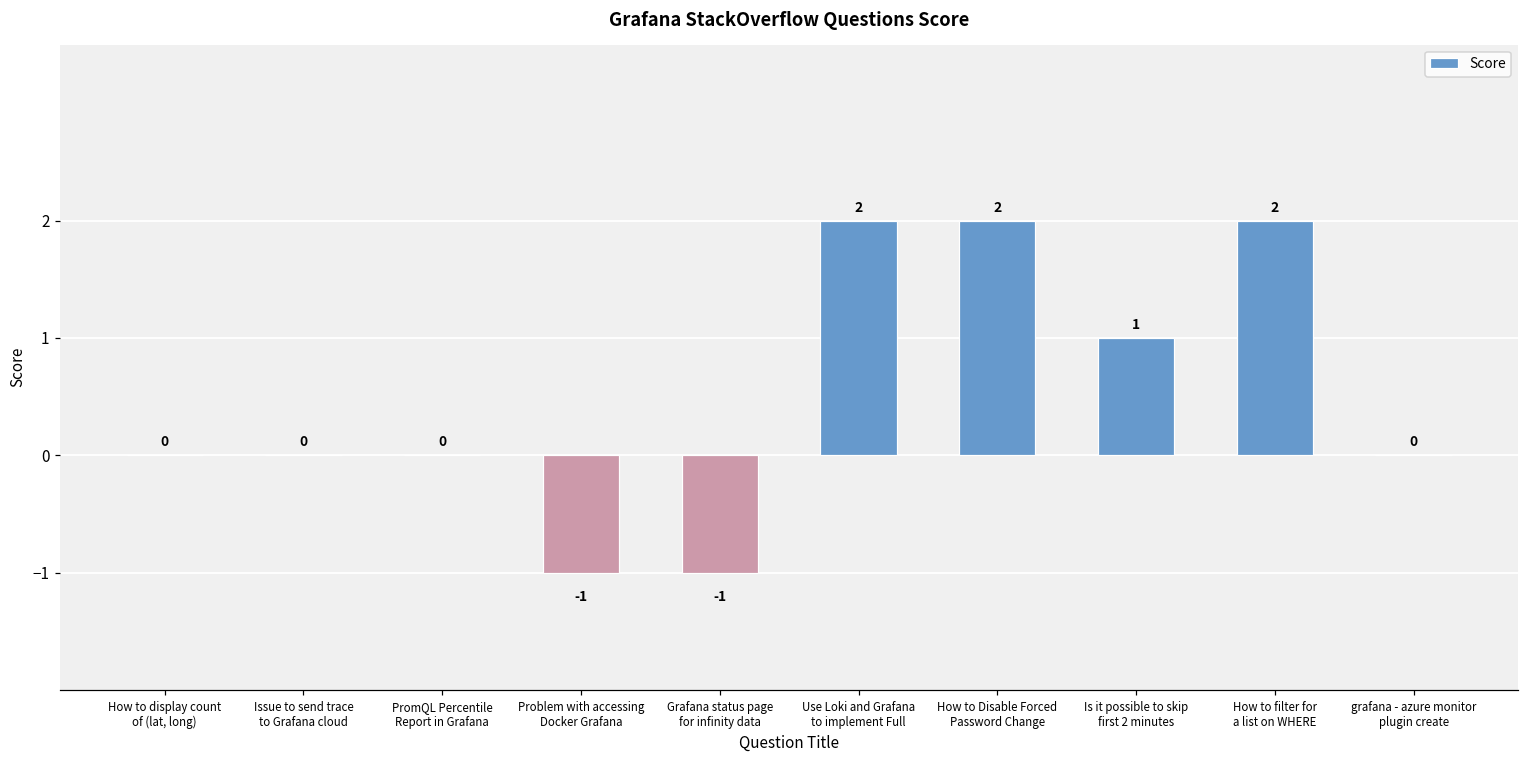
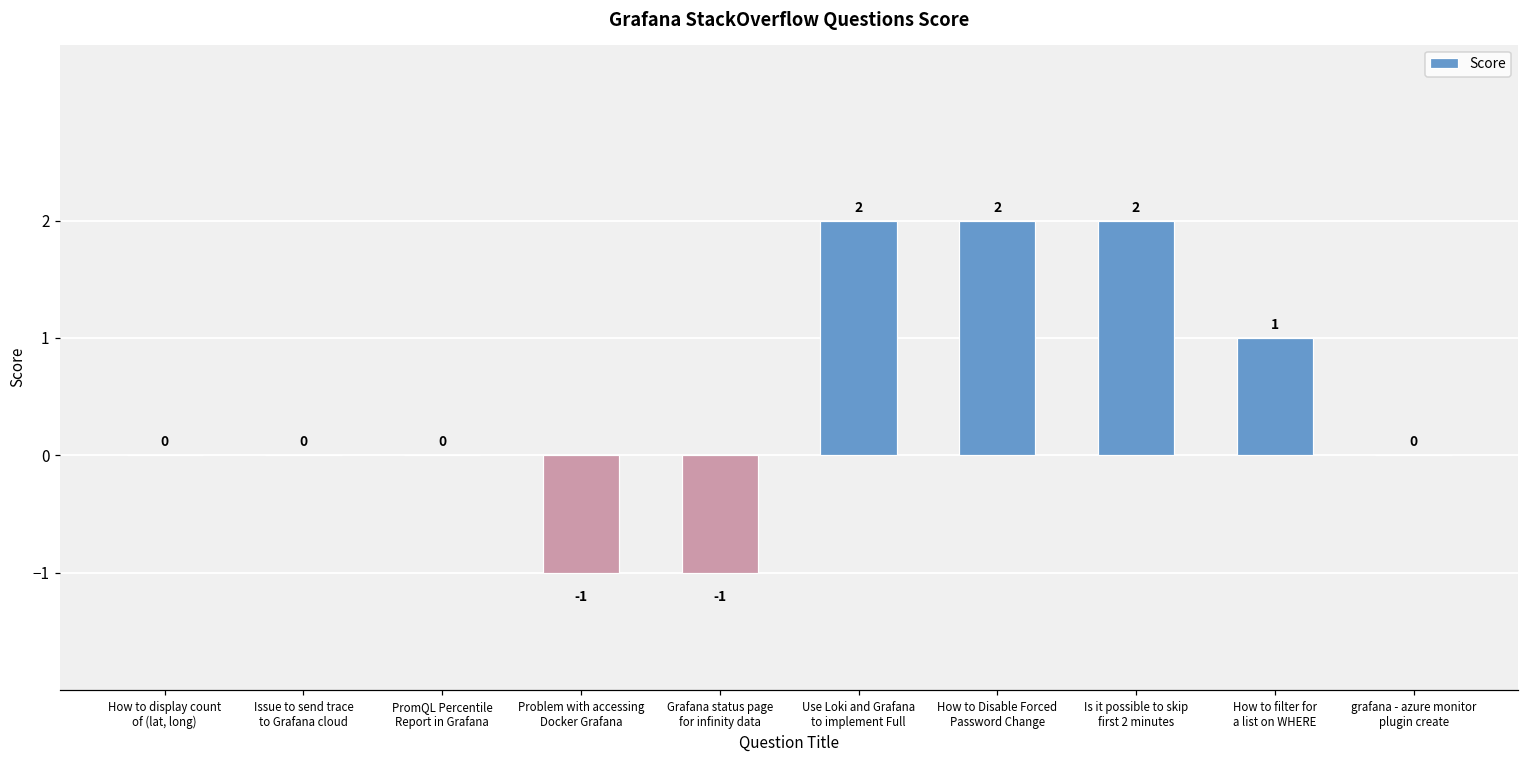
Is it possible to skip first 2 minutes: 1 -> 2
How to filter for a list on WHERE: 2 -> 1
